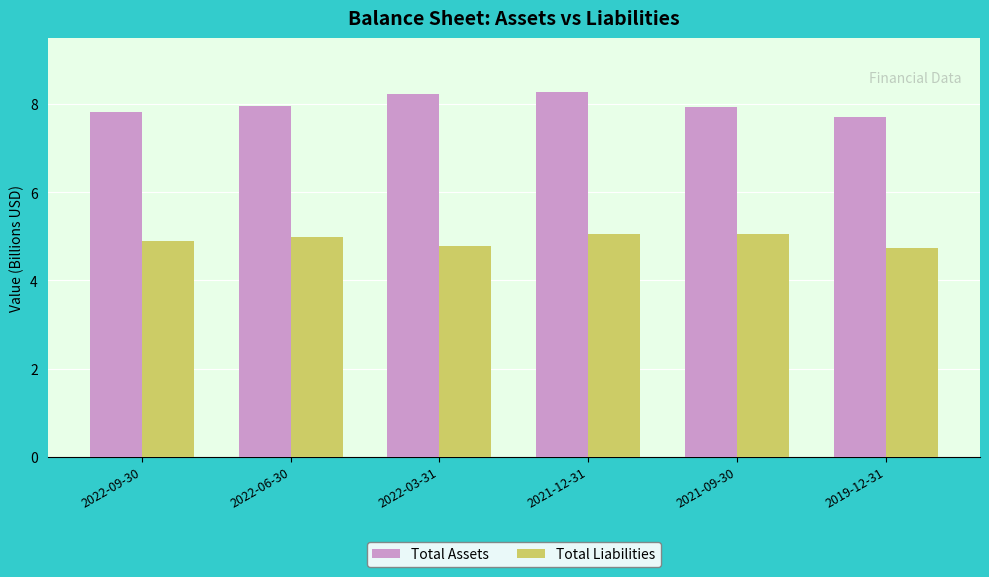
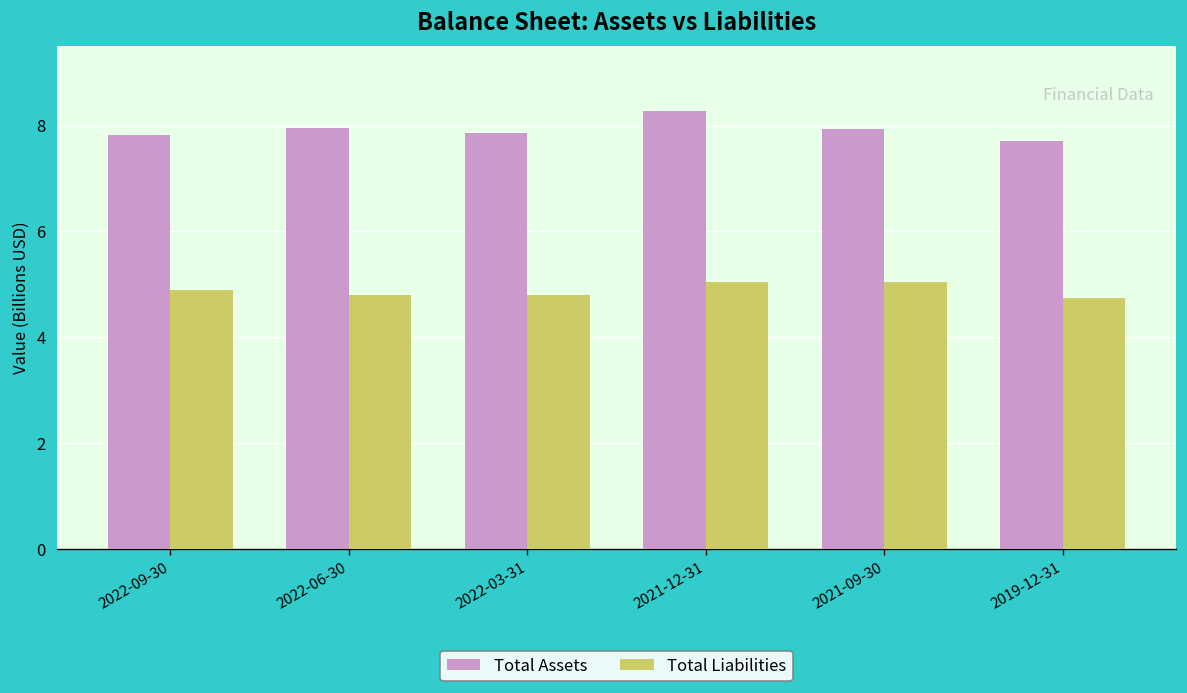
Total Liabilities, 2022-06-30: 5.0 -> 4.8
Total Assets, 2022-03-31: 8.2 -> 7.8
